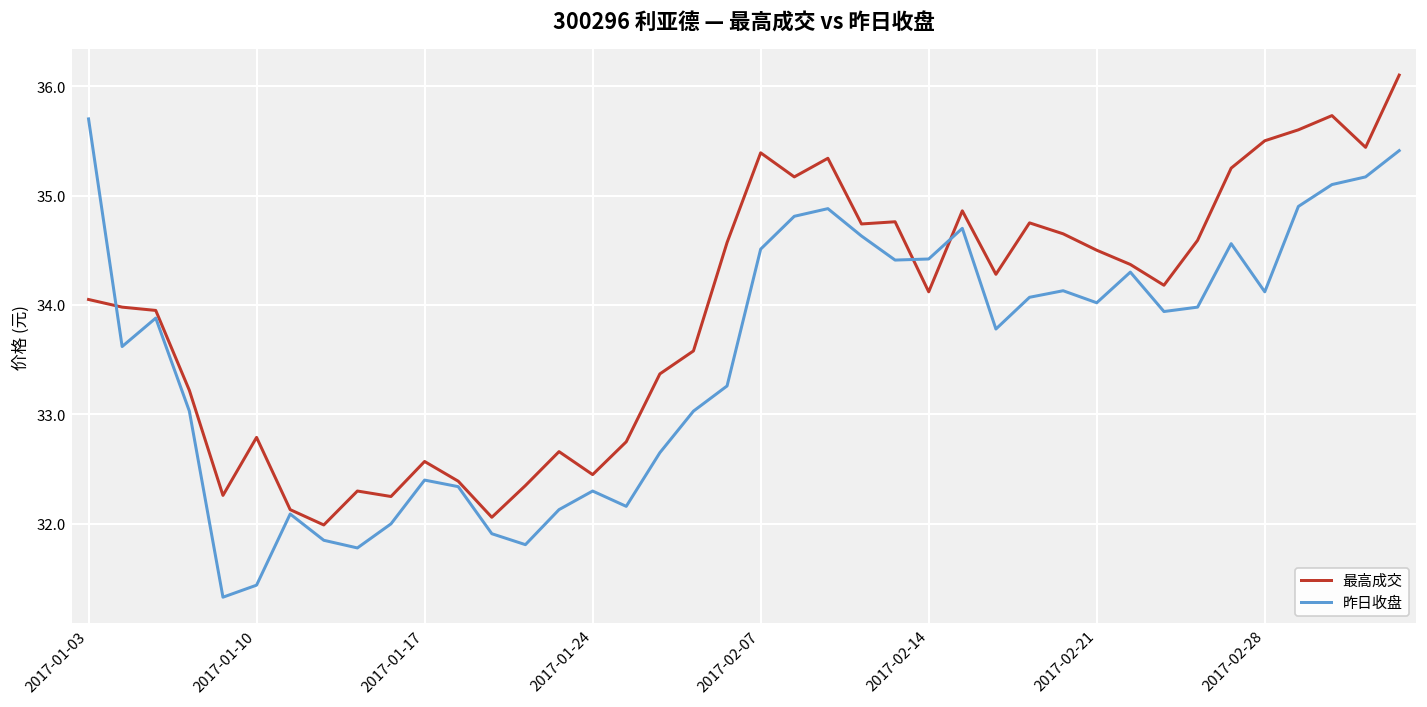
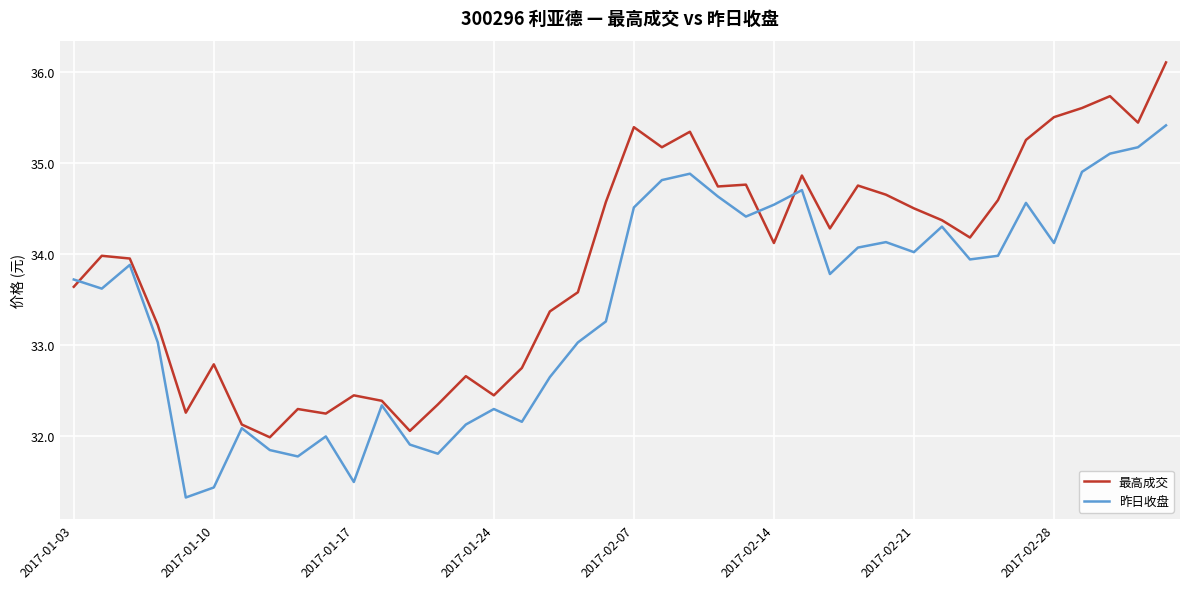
最高成交, 2017-01-03: 34.1 -> 33.6
昨日收盘, 2017-01-03: 35.7 -> 33.7
最高成交, 2017-01-17: 32.6 -> 32.5
昨日收盘, 2017-01-17: 32.4 -> 31.5
昨日收盘, 2017-02-14: 34.4 -> 34.5
